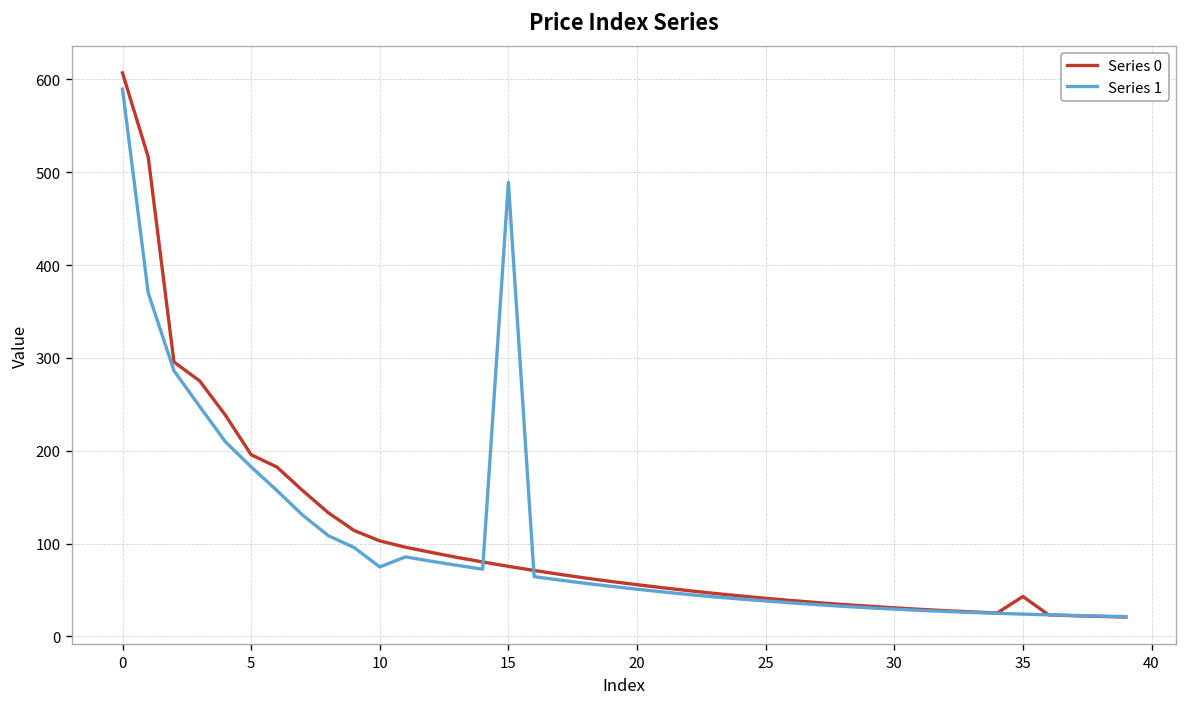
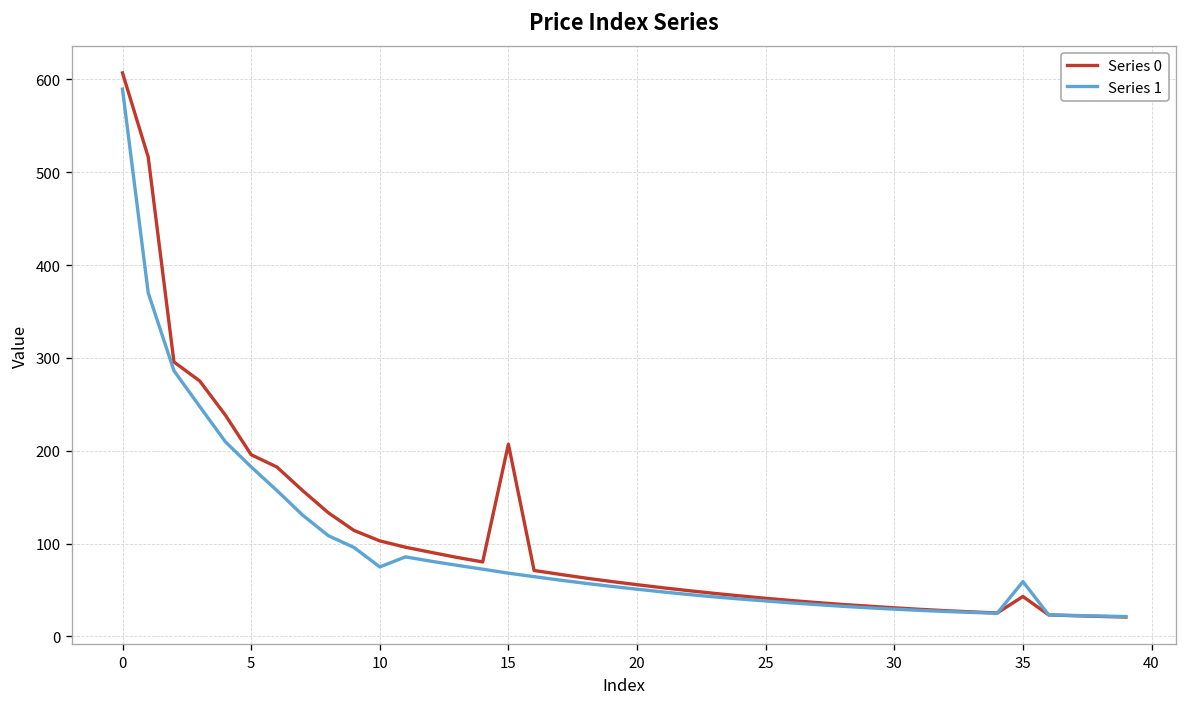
Series 0, 15: 80 -> 210
Series 1, 15: 490 -> 70
Series 1, 35: 20 -> 60
